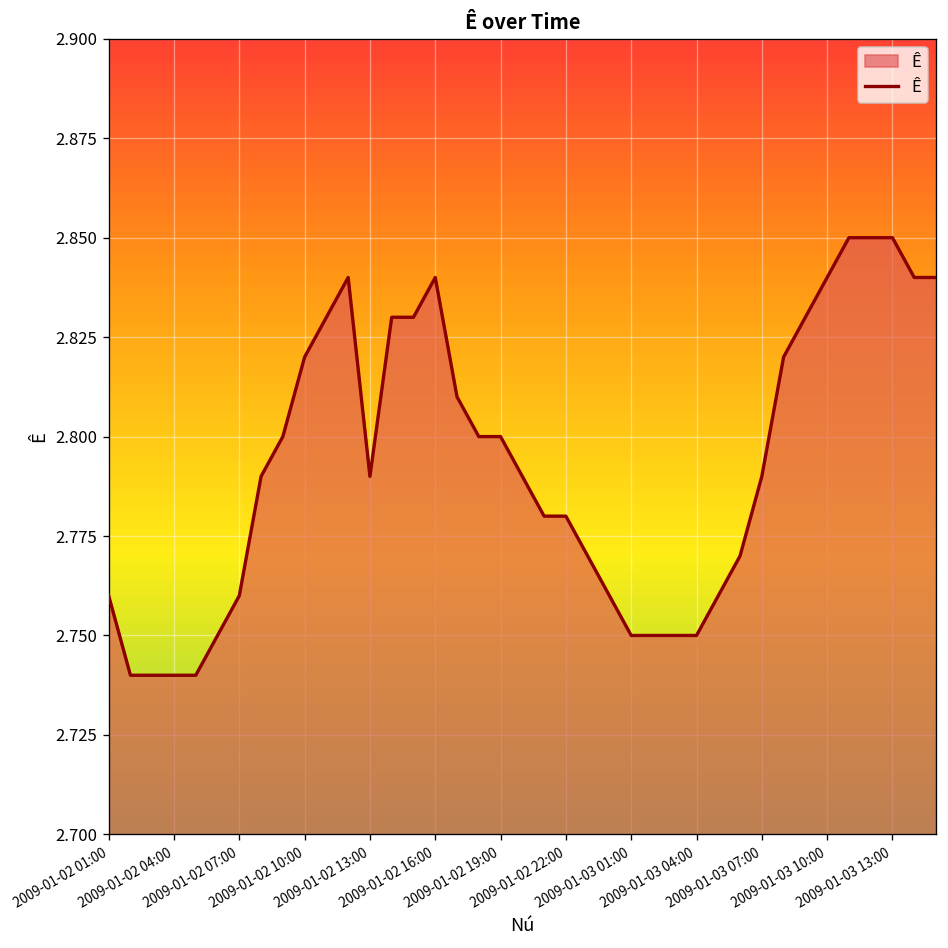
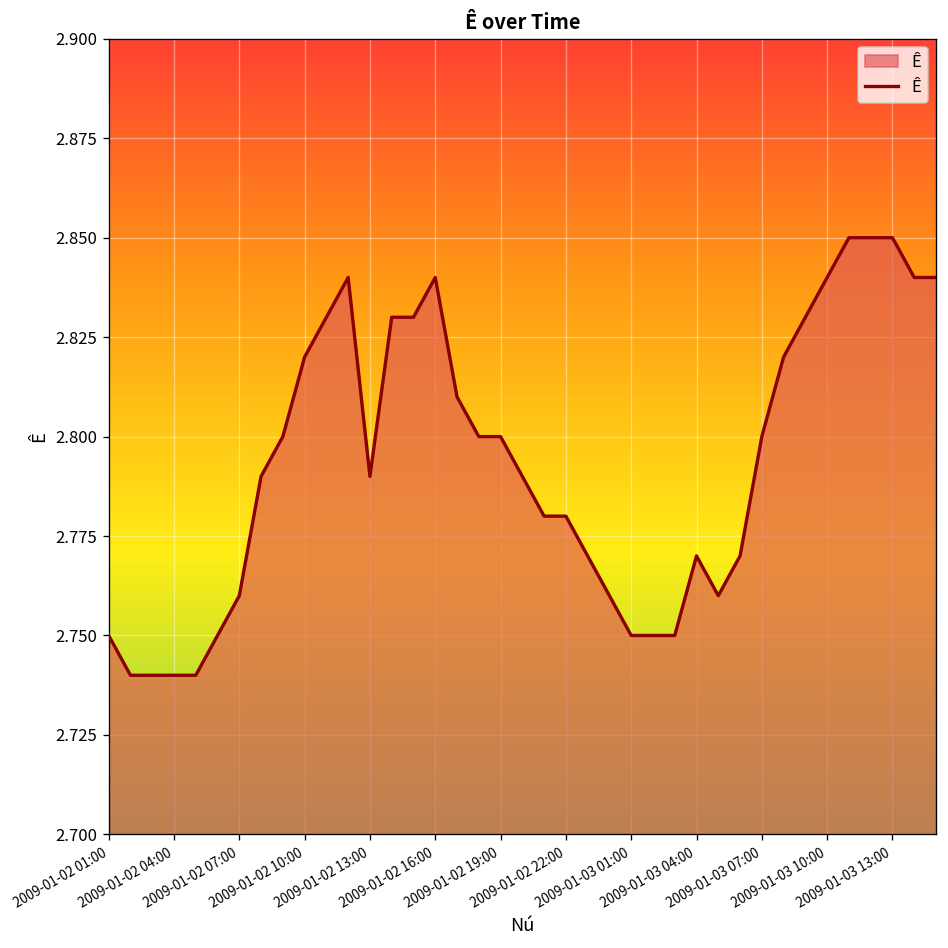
2009-01-02 01:00: 2.76 -> 2.75
2009-01-03 04:00: 2.75 -> 2.77
2009-01-03 07:00: 2.79 -> 2.80
